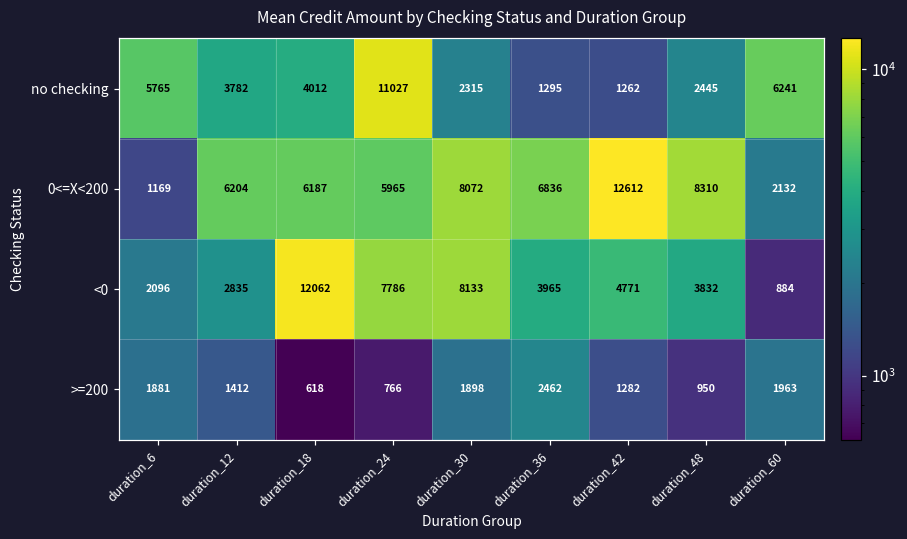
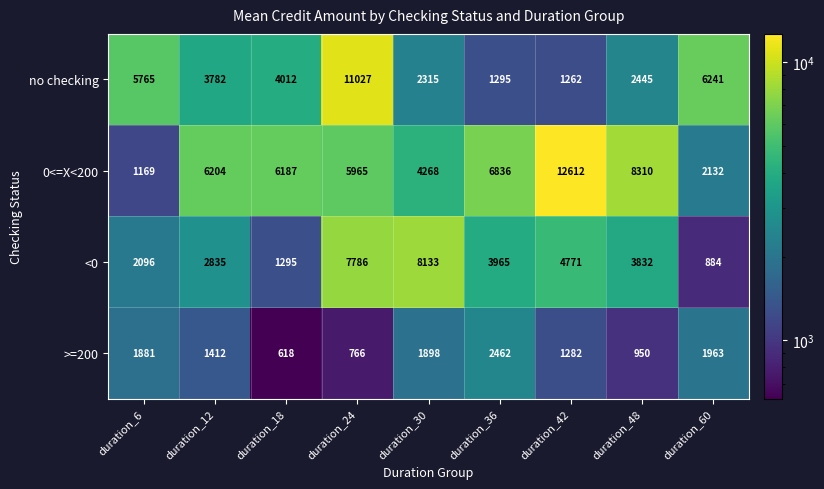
0<=X<200, duration_30: 8072 -> 4268
<0, duration_18: 12062 -> 1295
